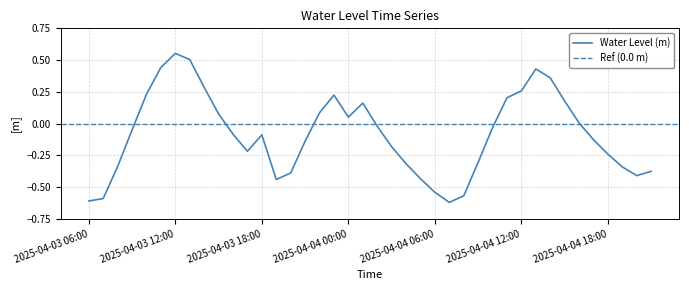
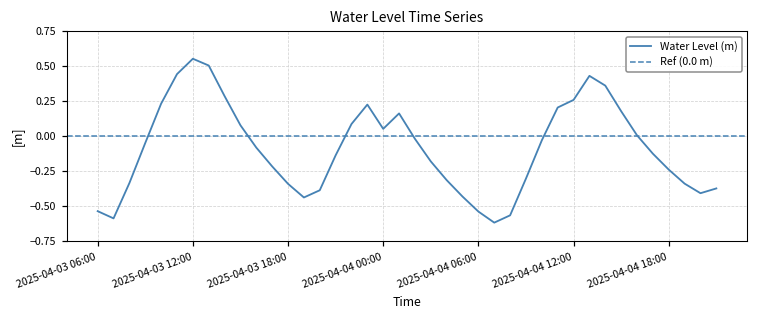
2025-04-03 06:00: -0.61 -> -0.54
2025-04-03 18:00: -0.09 -> -0.34
